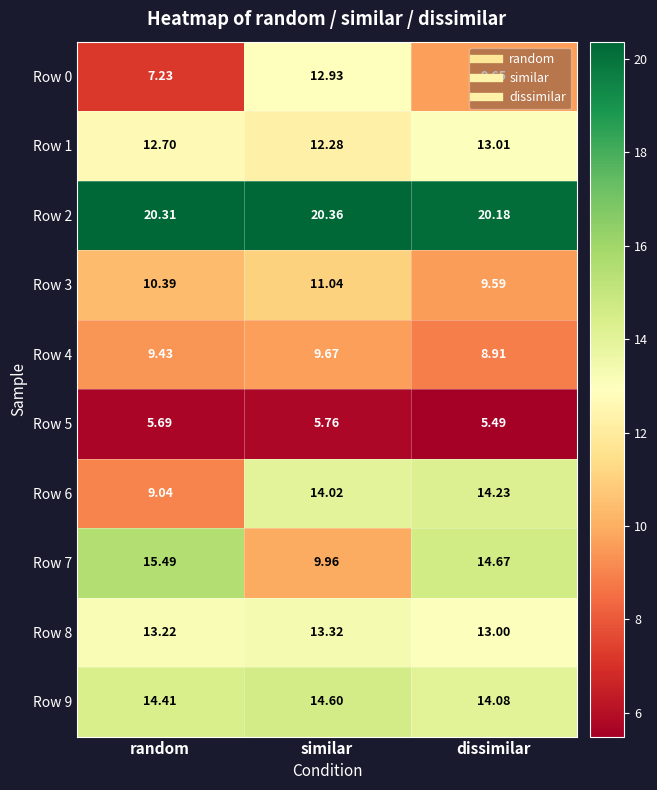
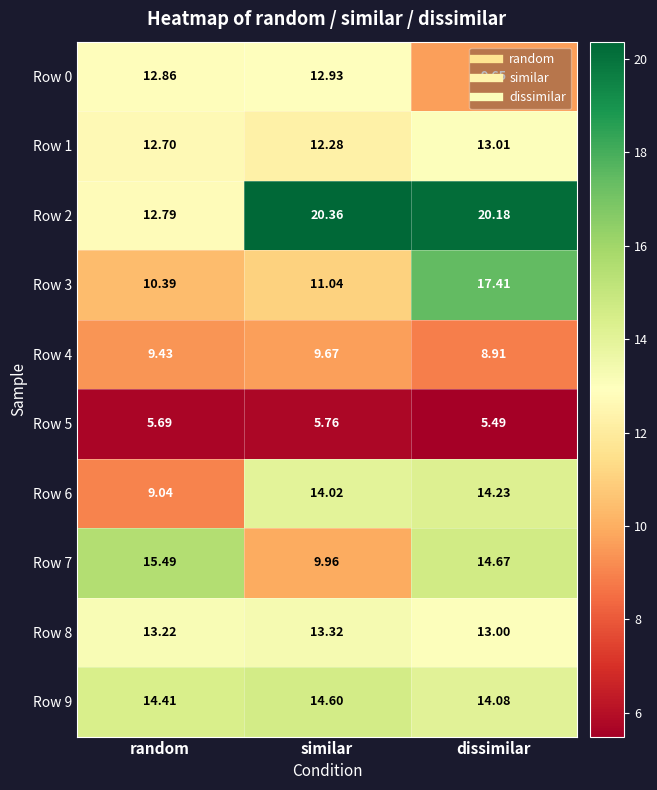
Row 0, random: 7.23 -> 12.86
Row 2, random: 20.31 -> 12.79
Row 3, dissimilar: 9.59 -> 17.41
